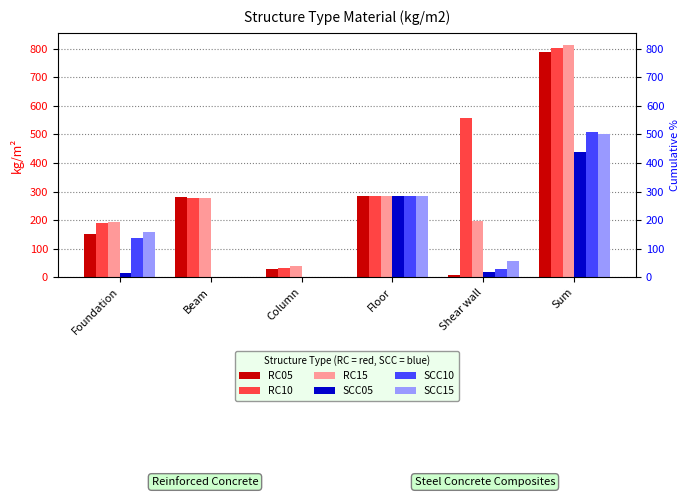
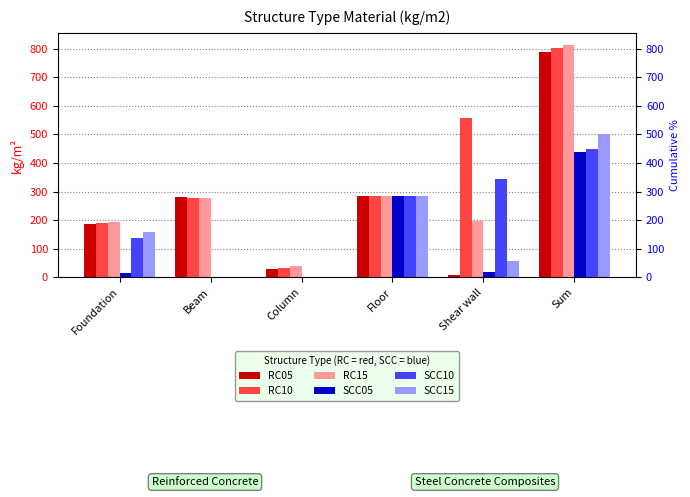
RC05, Foundation: 150 -> 190
SCC10, Shear wall: 30 -> 340
SCC10, Sum: 510 -> 450
